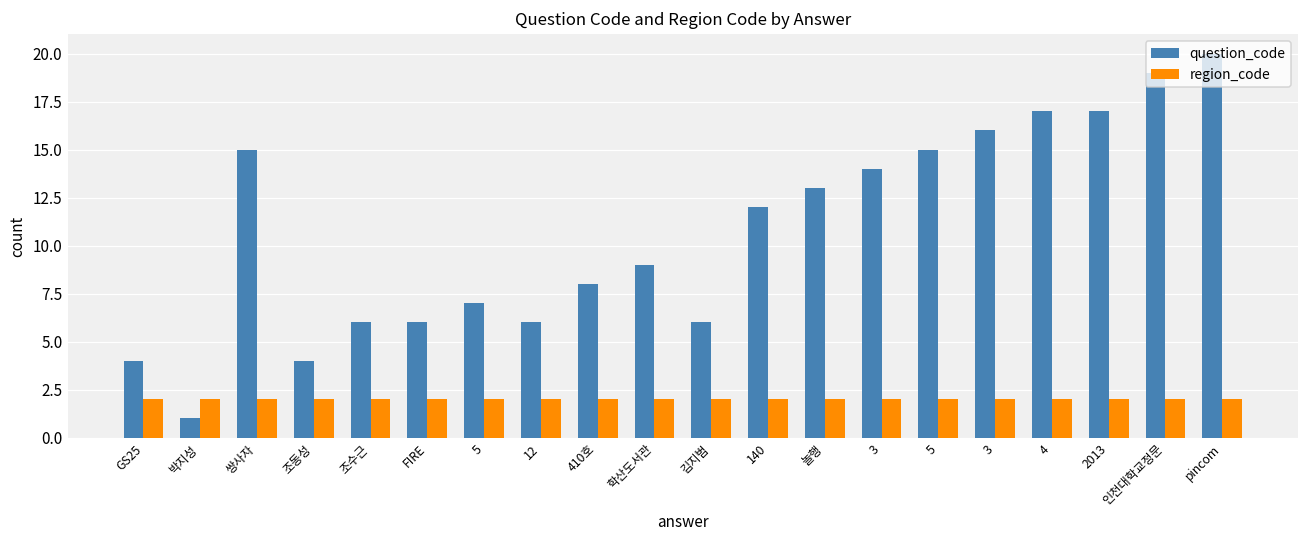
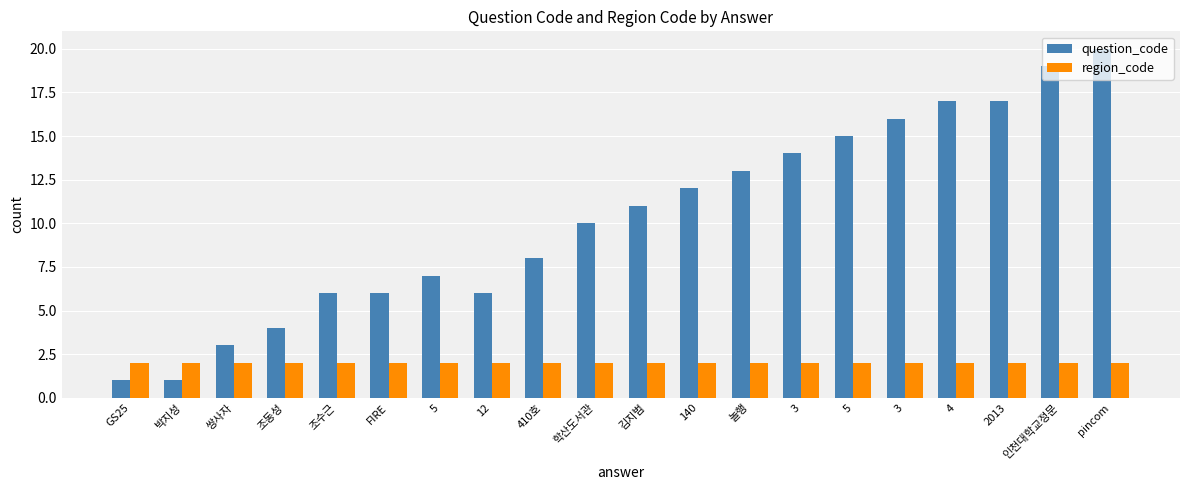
question_code, GS25: 4 -> 1
question_code, 쌍사자: 15 -> 3
question_code, 학산도서관: 9 -> 10
question_code, 김지범: 6 -> 11
